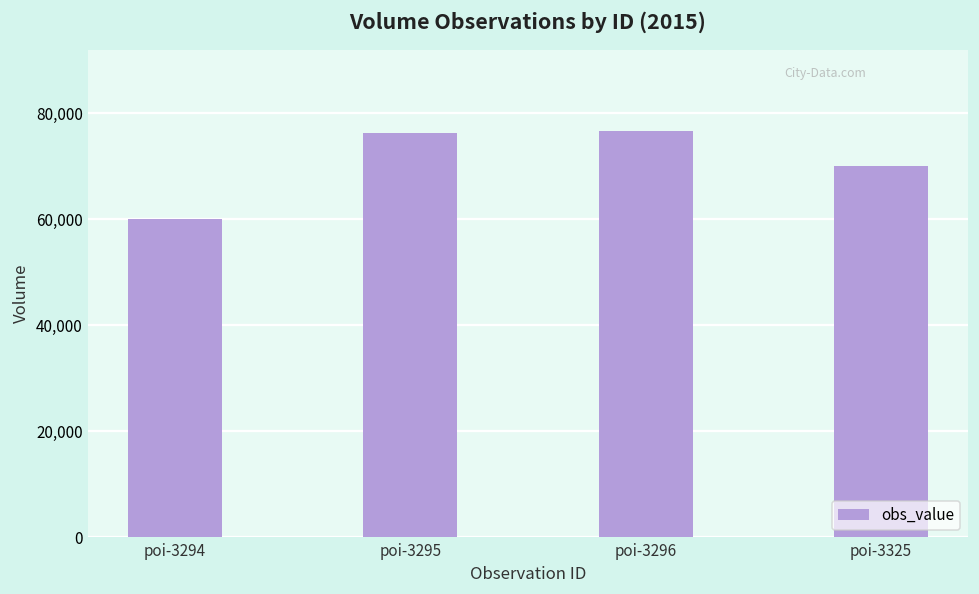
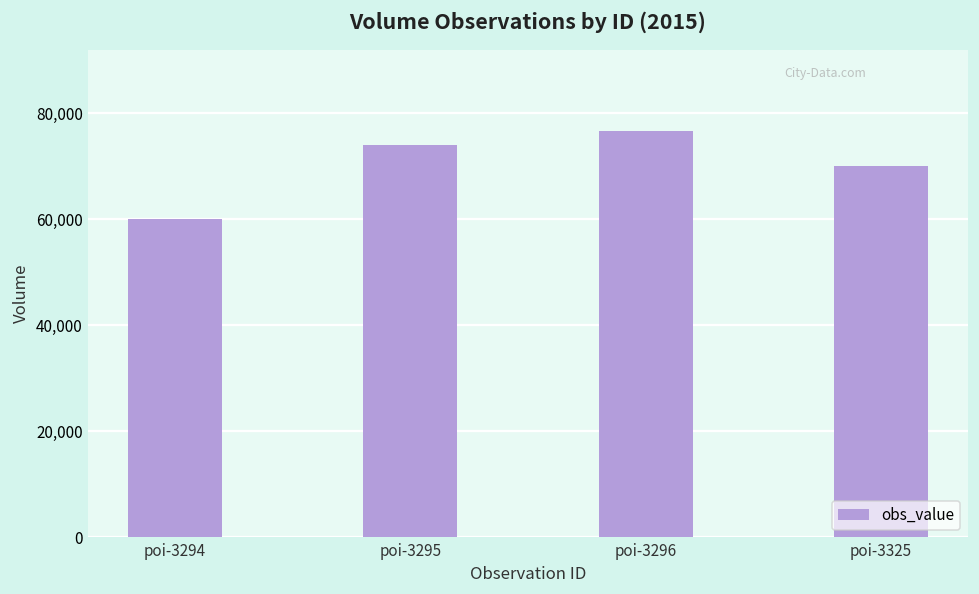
poi-3295: 76,000 -> 74,000
